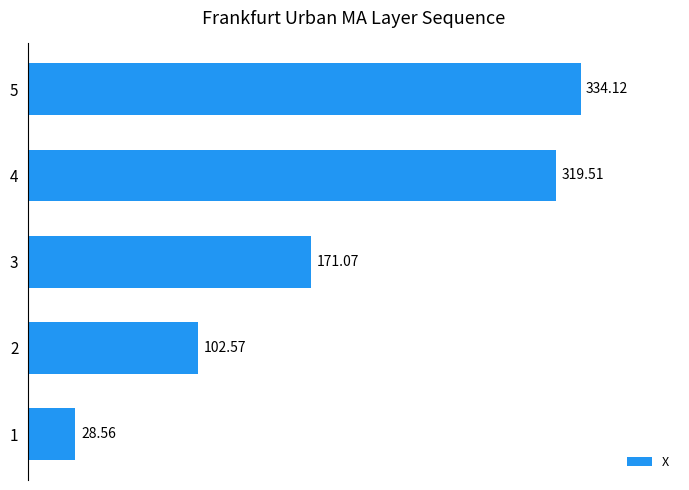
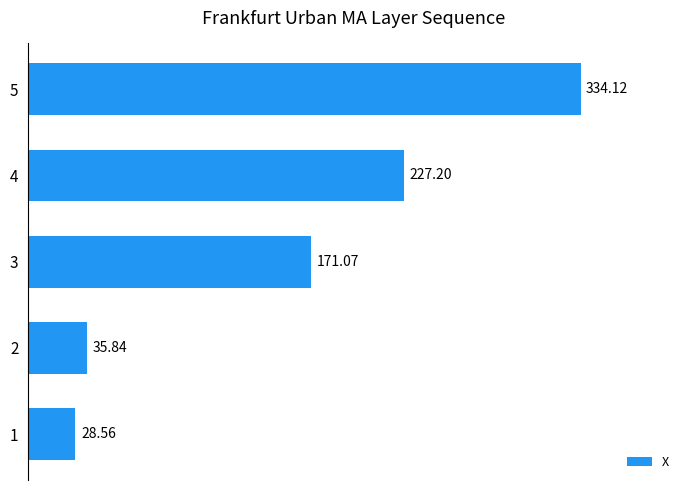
4: 319.51 -> 227.20
2: 102.57 -> 35.84
